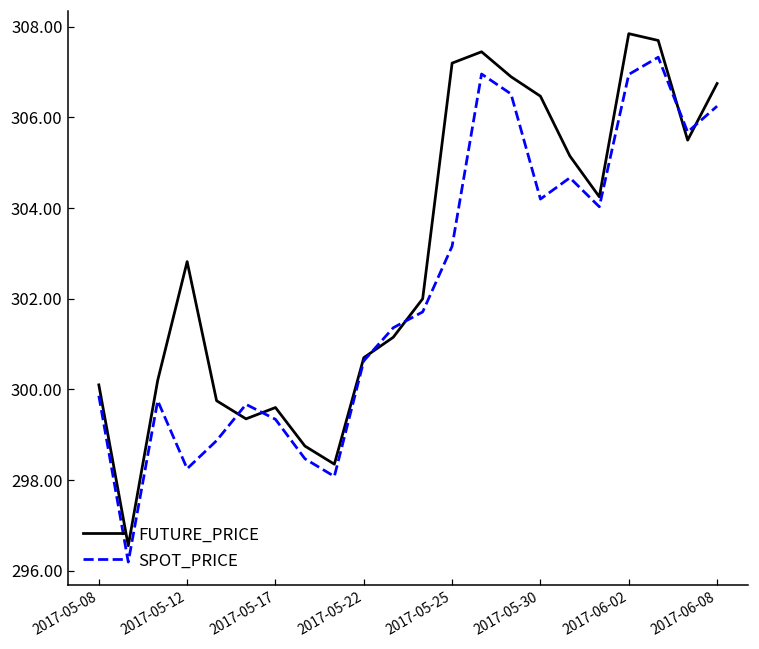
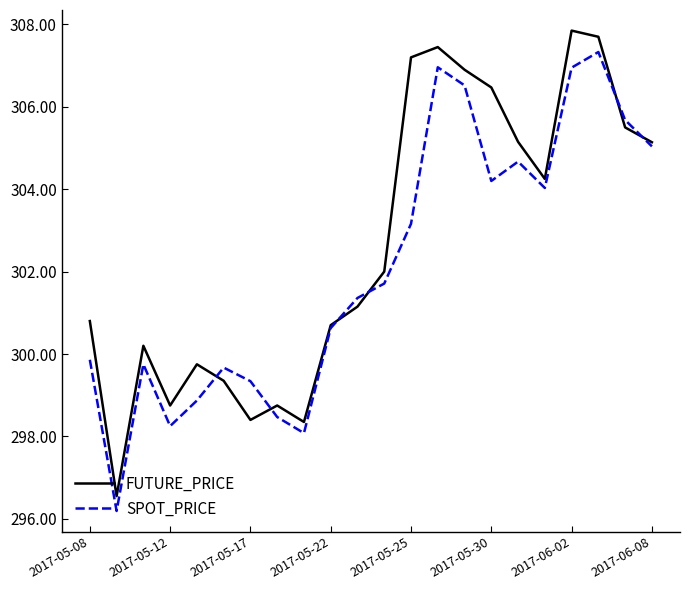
FUTURE_PRICE, 2017-05-08: 300.1 -> 300.8
FUTURE_PRICE, 2017-05-12: 302.8 -> 298.8
FUTURE_PRICE, 2017-05-17: 299.6 -> 298.4
FUTURE_PRICE, 2017-06-08: 306.8 -> 305.1
SPOT_PRICE, 2017-06-08: 306.3 -> 305.0
